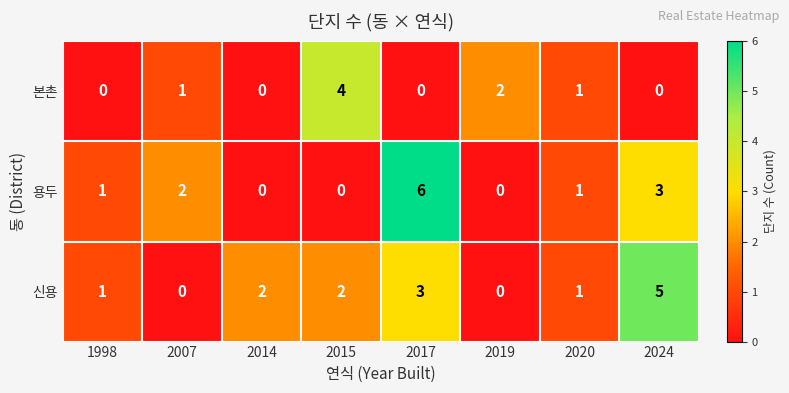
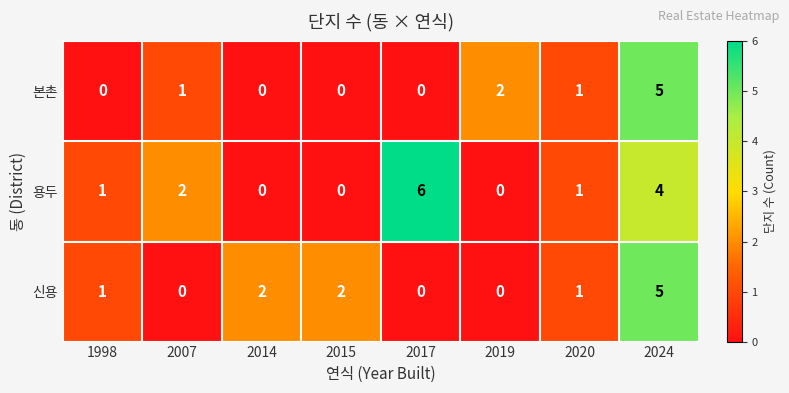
본촌, 2015: 4 -> 0
본촌, 2024: 0 -> 5
용두, 2024: 3 -> 4
신용, 2017: 3 -> 0
